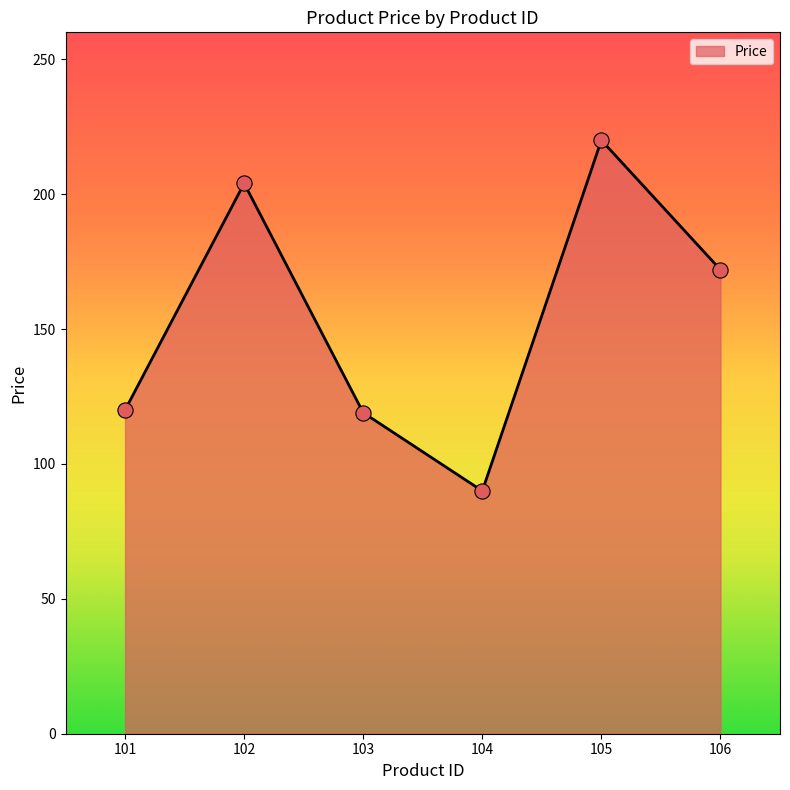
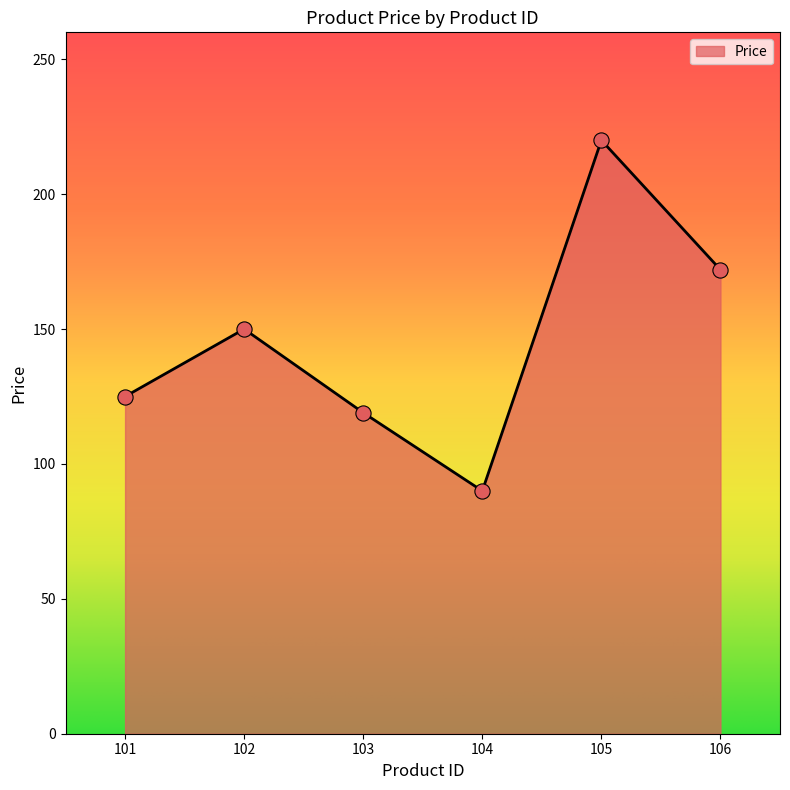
101: 120 -> 125
102: 204 -> 150
